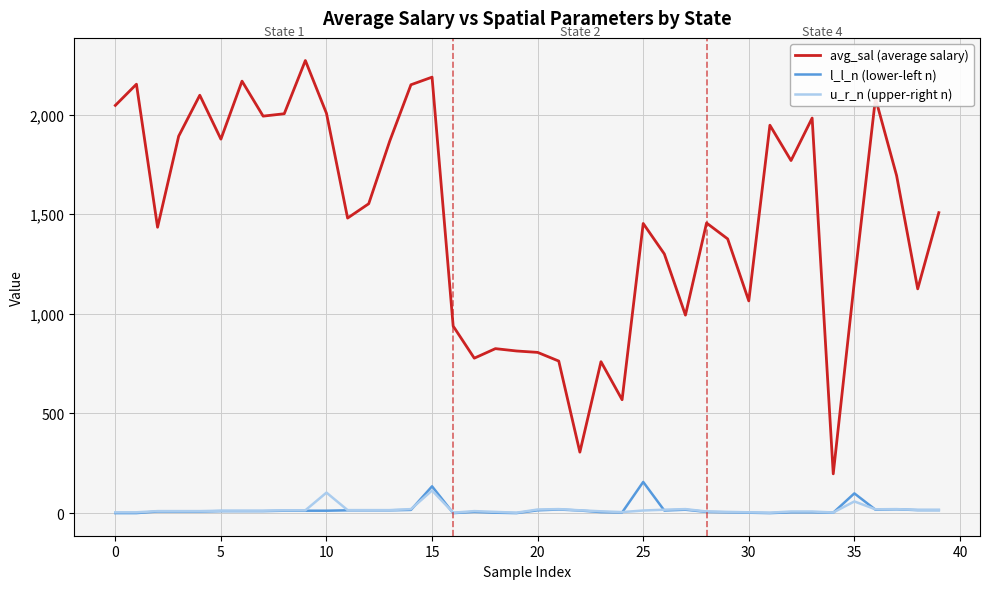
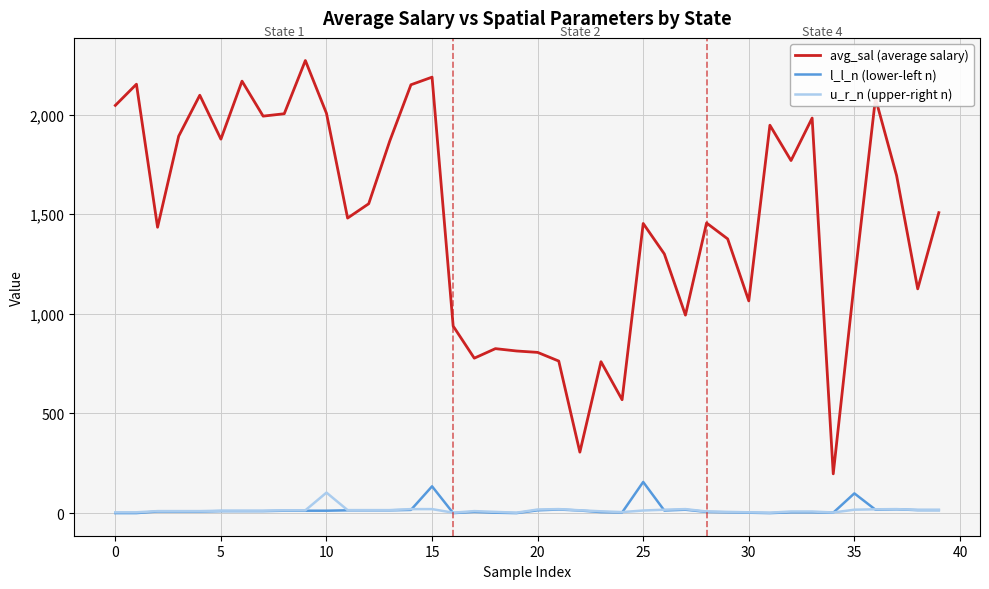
u_r_n (upper-right n), 15: 110 -> 20
u_r_n (upper-right n), 35: 60 -> 20
